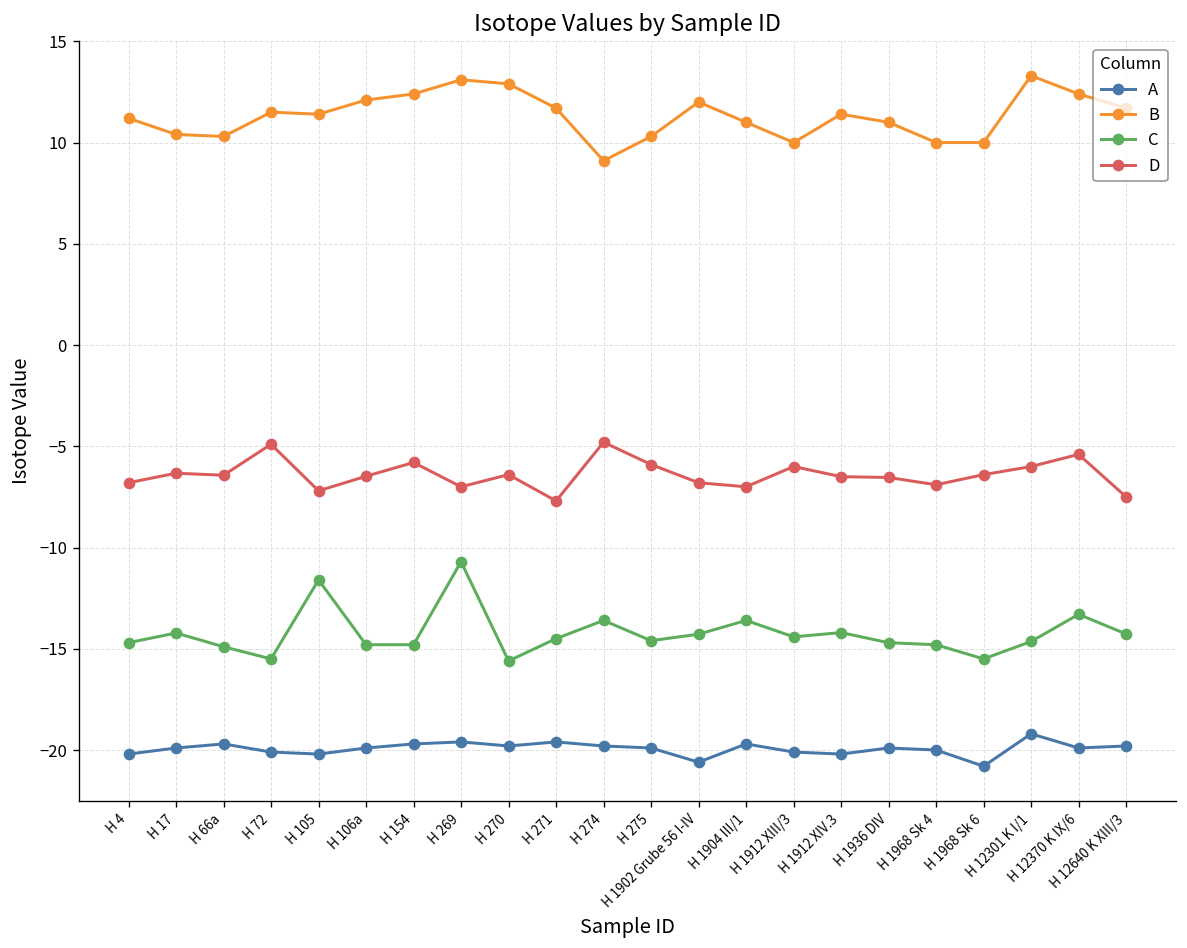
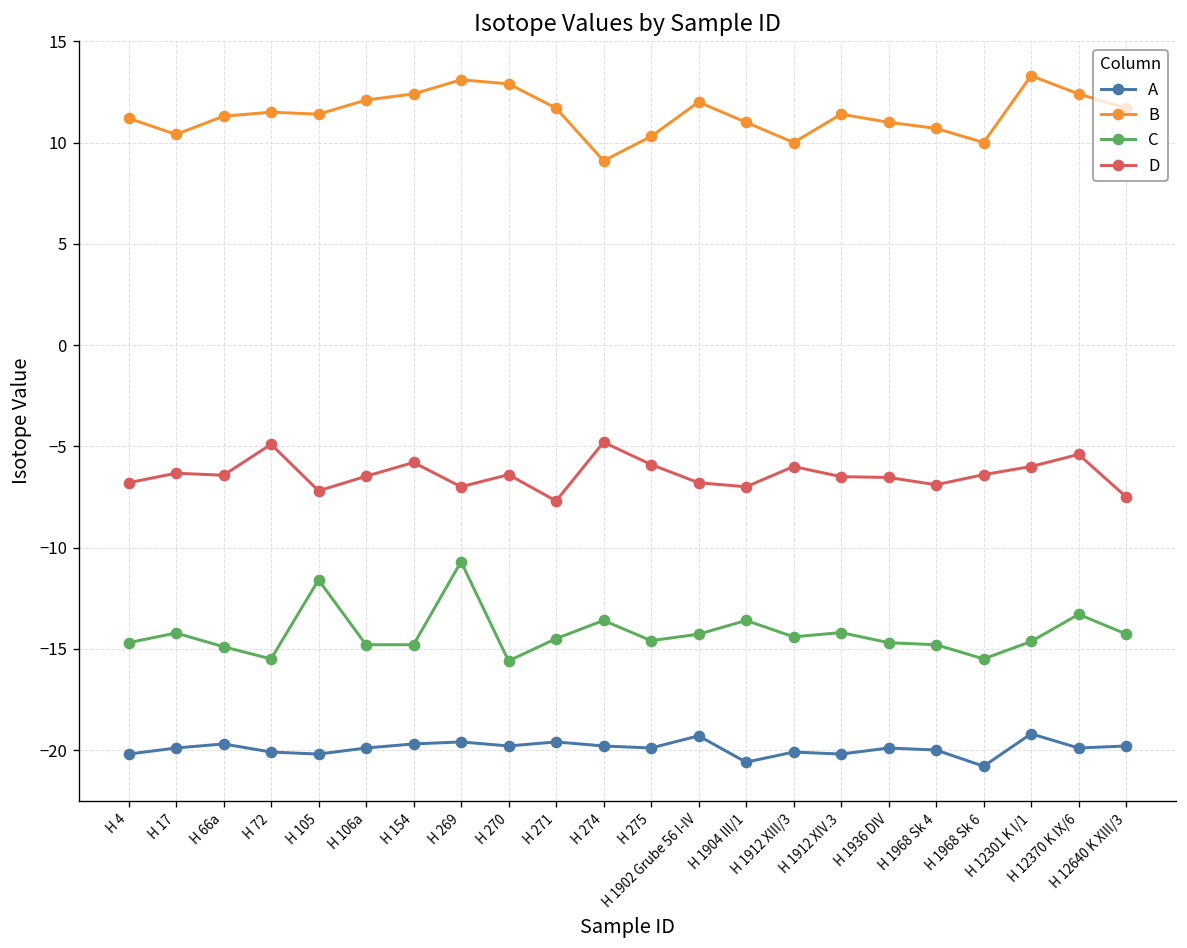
B, H 66a: 10.3 -> 11.3
A, H 1902 Grube 56 I-IV: -20.6 -> -19.3
A, H 1904 III/1: -19.7 -> -20.6
B, H 1968 Sk 4: 10.0 -> 10.7
